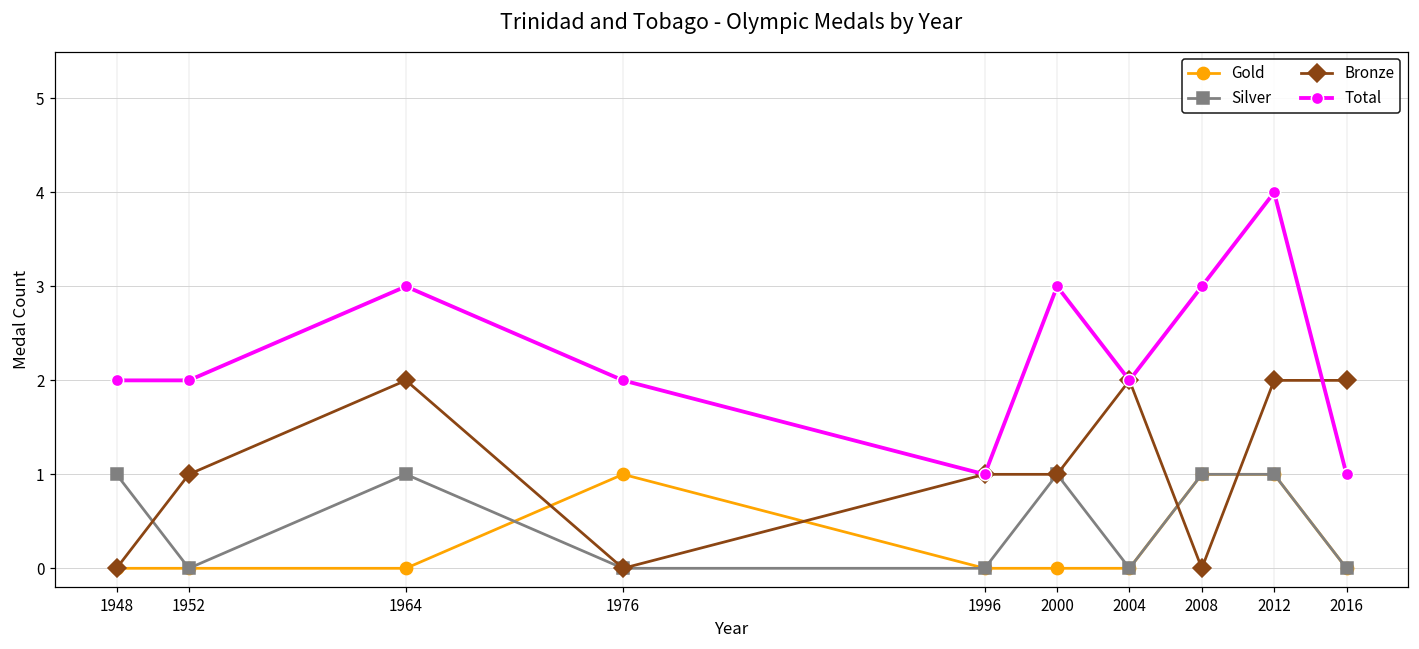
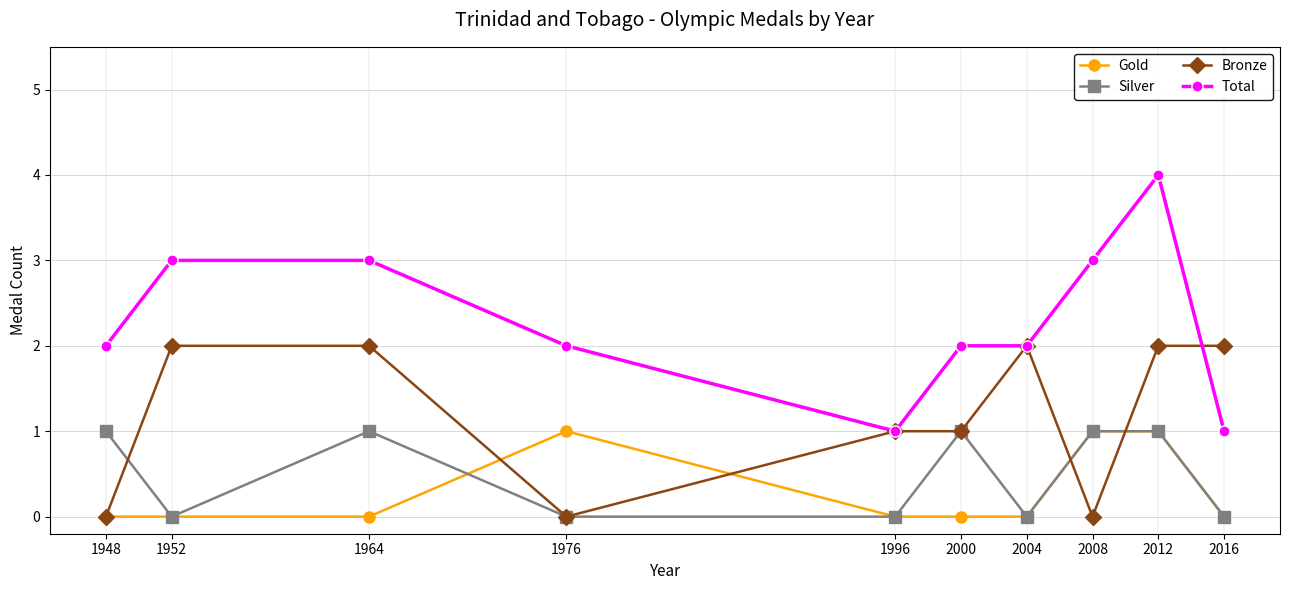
Bronze, 1952: 1 -> 2
Total, 1952: 2 -> 3
Total, 2000: 3 -> 2
